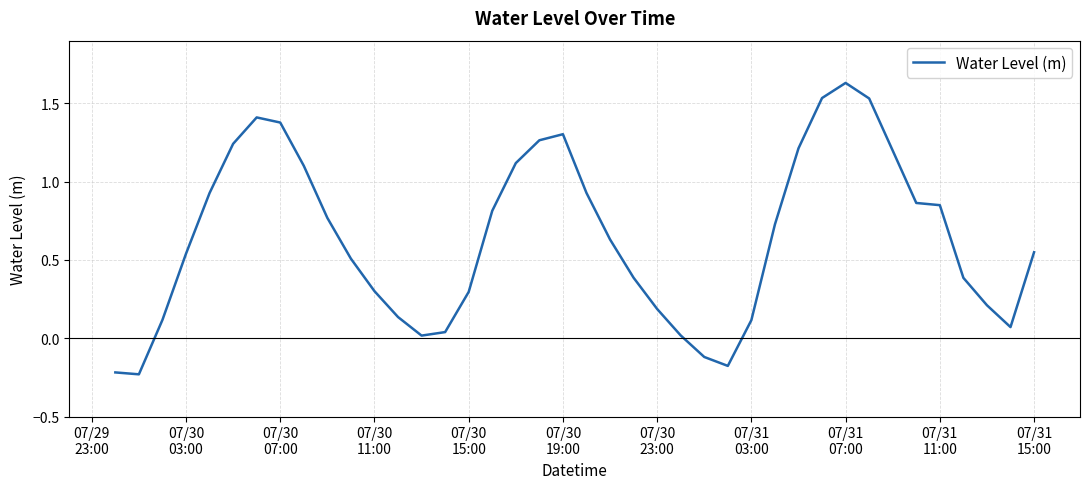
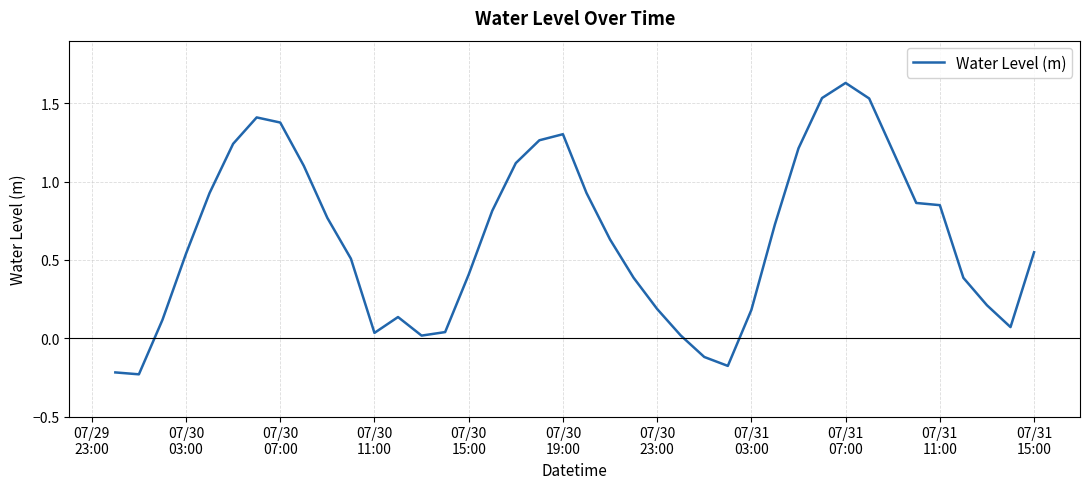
07/30 11:00: 0.30 -> 0.03
07/30 15:00: 0.30 -> 0.41
07/31 03:00: 0.12 -> 0.18
